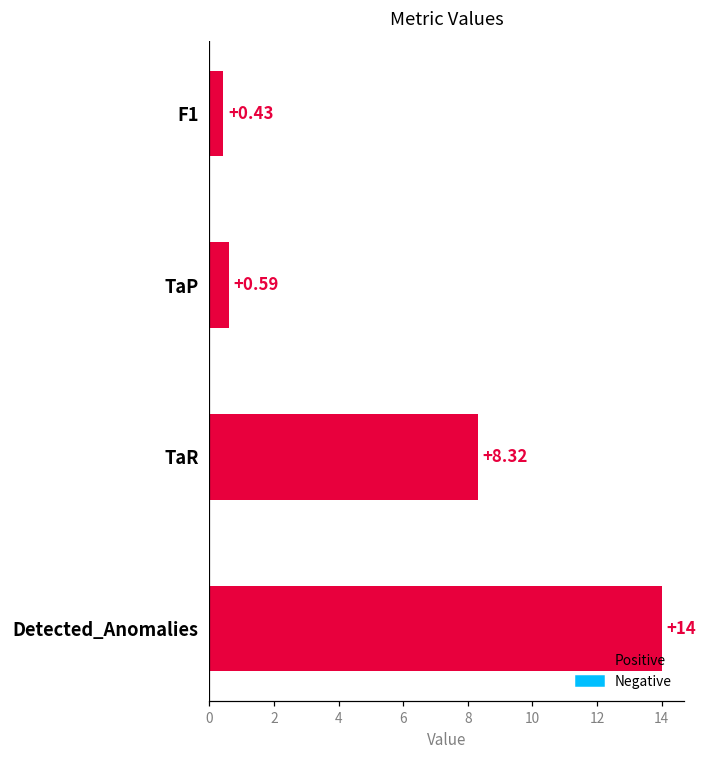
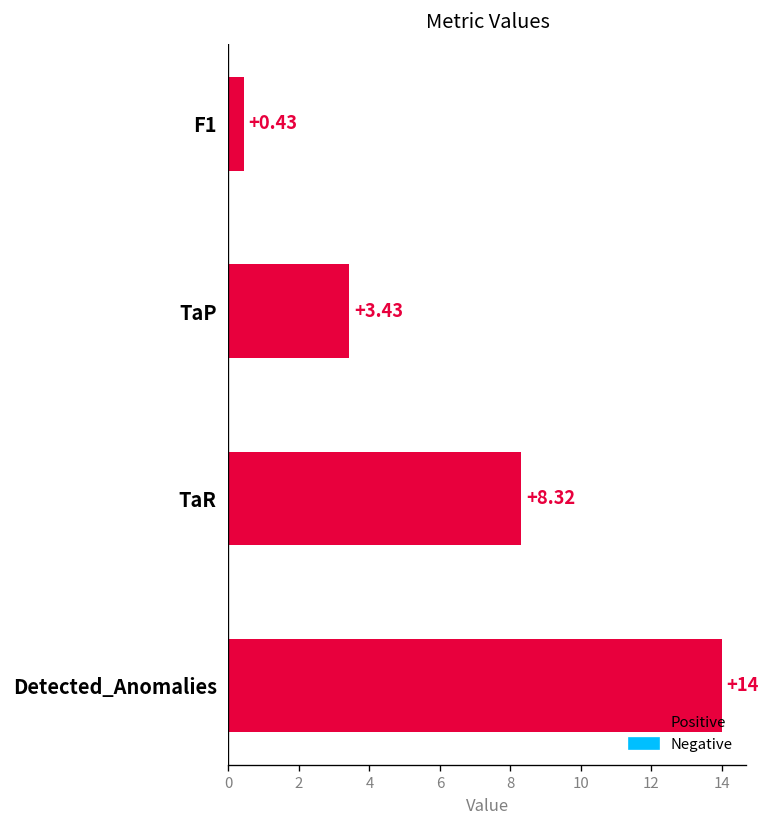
TaP: +0.59 -> +3.43
